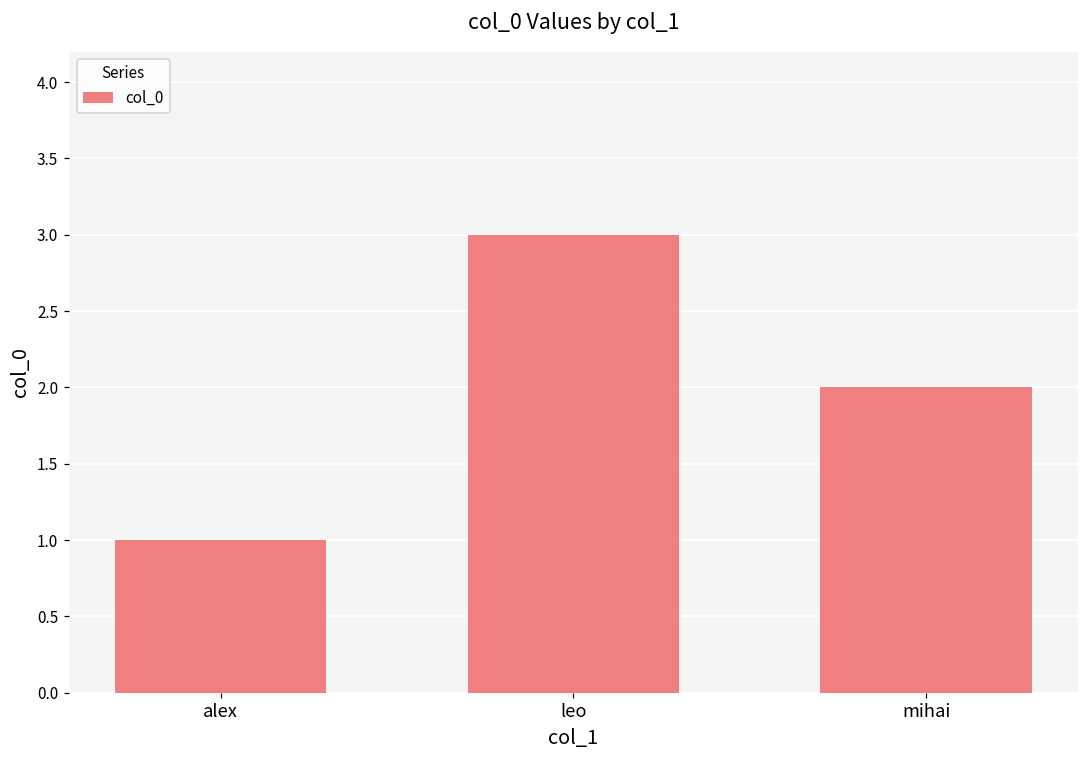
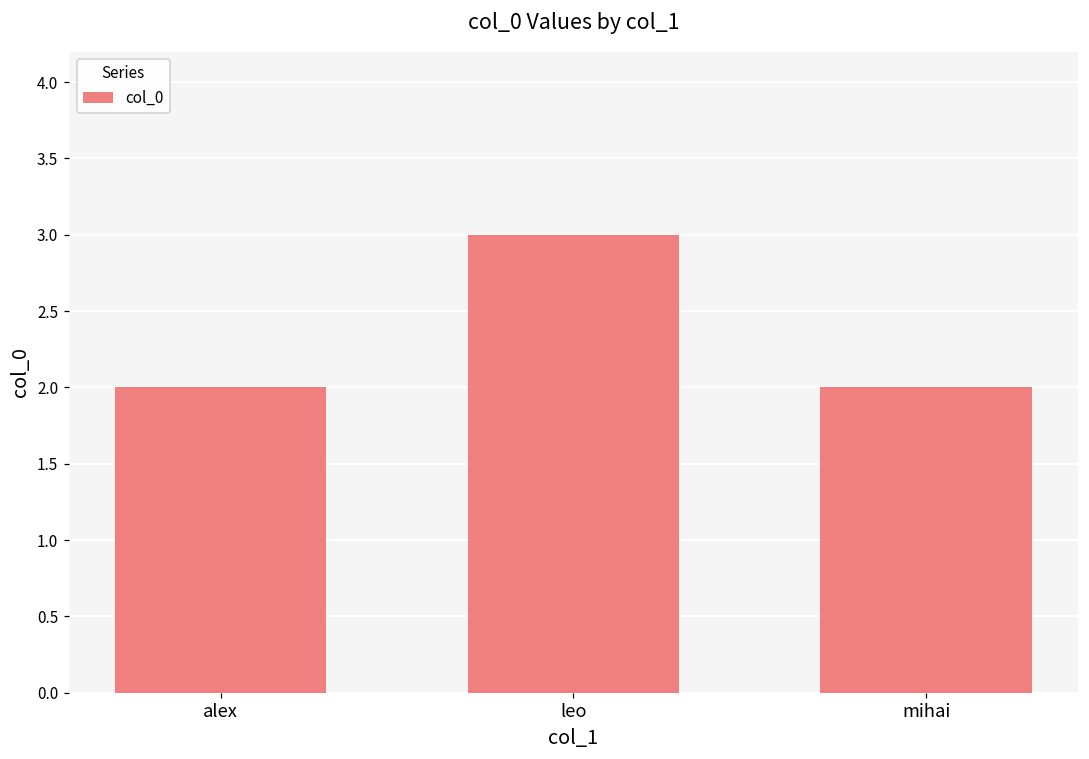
alex: 1 -> 2
